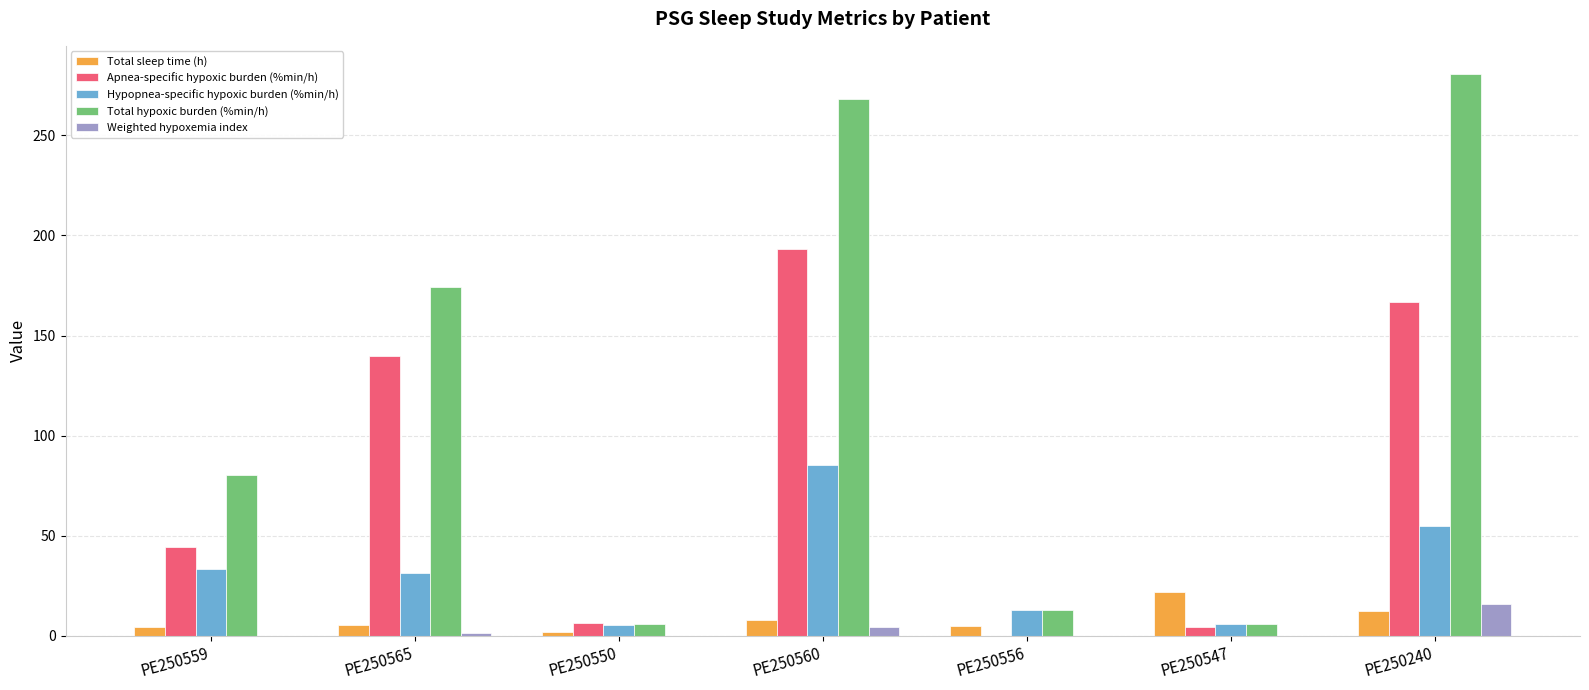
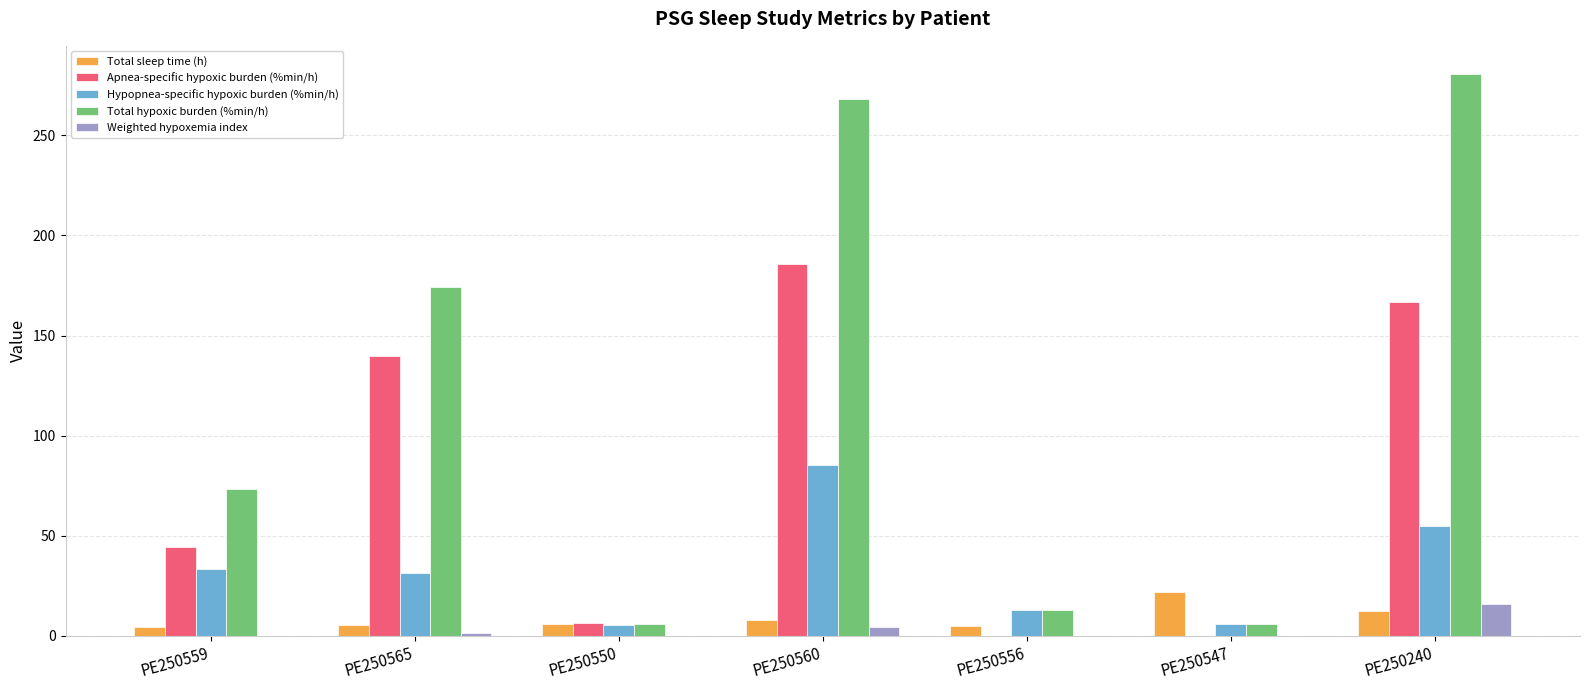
Total hypoxic burden (%min/h), PE250559: 80 -> 73
Total sleep time (h), PE250550: 2 -> 6
Apnea-specific hypoxic burden (%min/h), PE250560: 193 -> 186
Apnea-specific hypoxic burden (%min/h), PE250547: 4 -> 0
